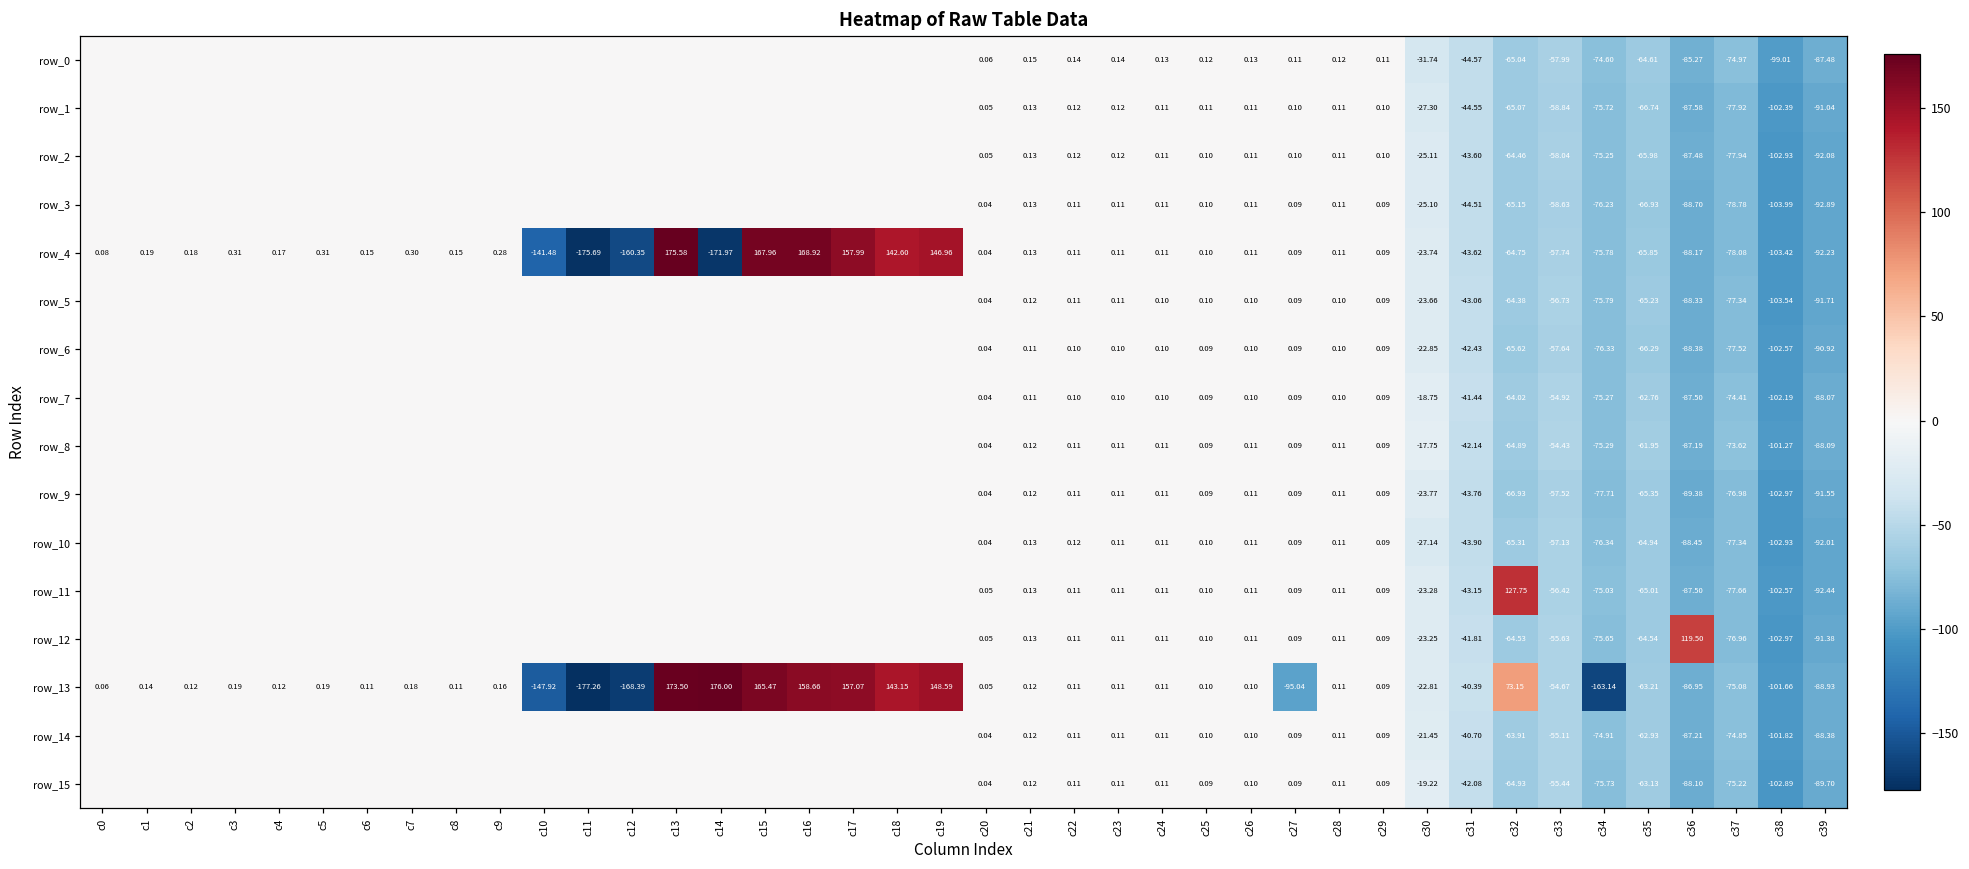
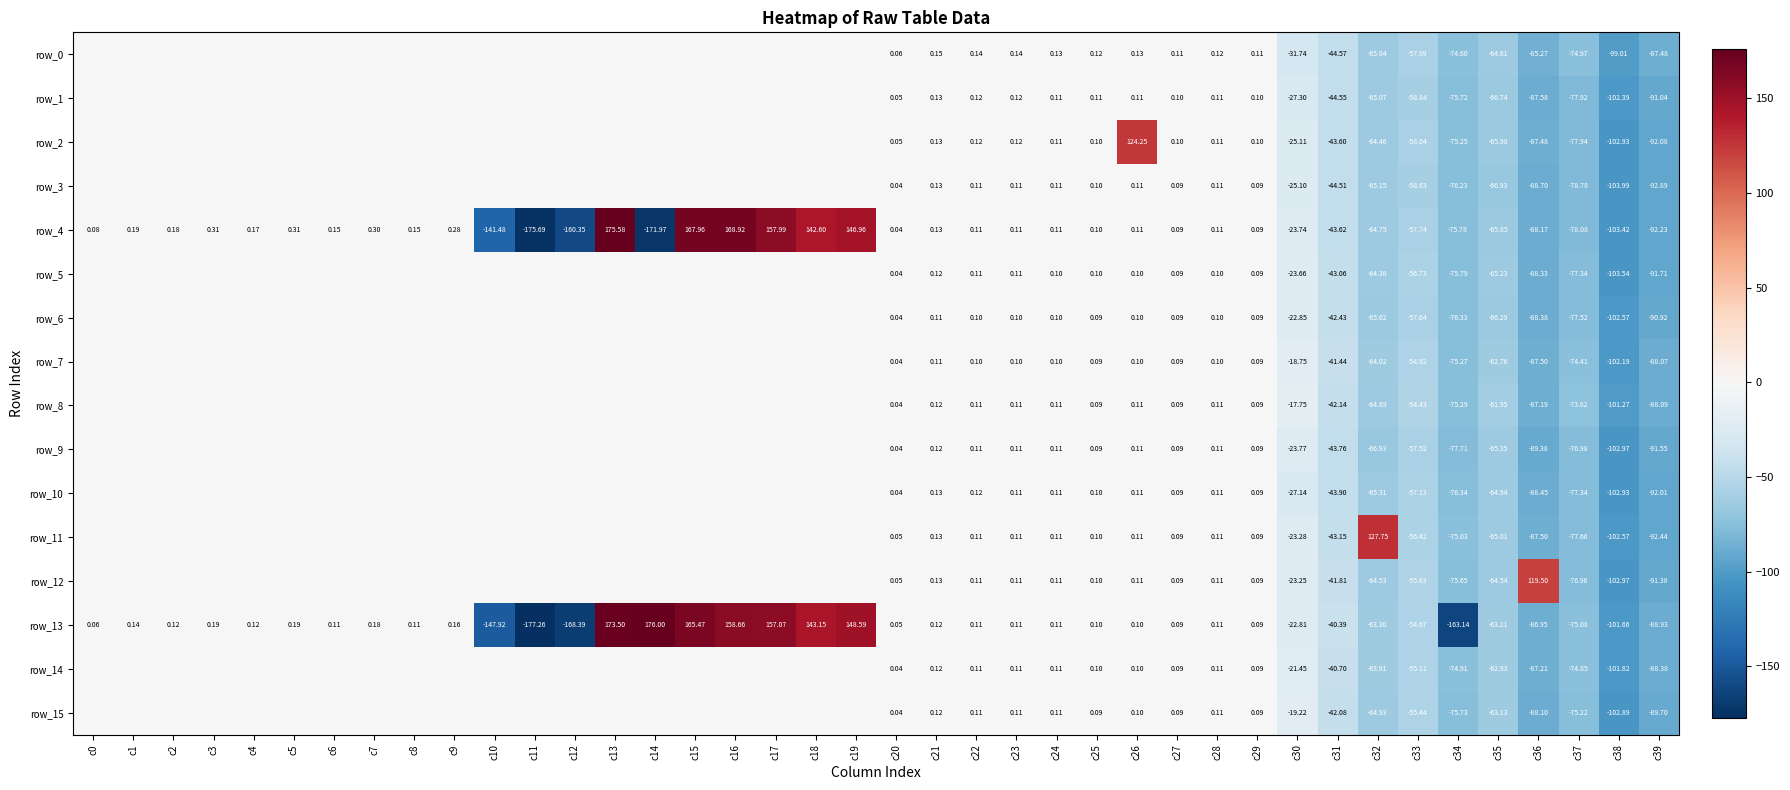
row_2, c26: 0.11 -> 124.25
row_13, c27: -95.04 -> 0.09
row_13, c32: 73.15 -> -63.30
